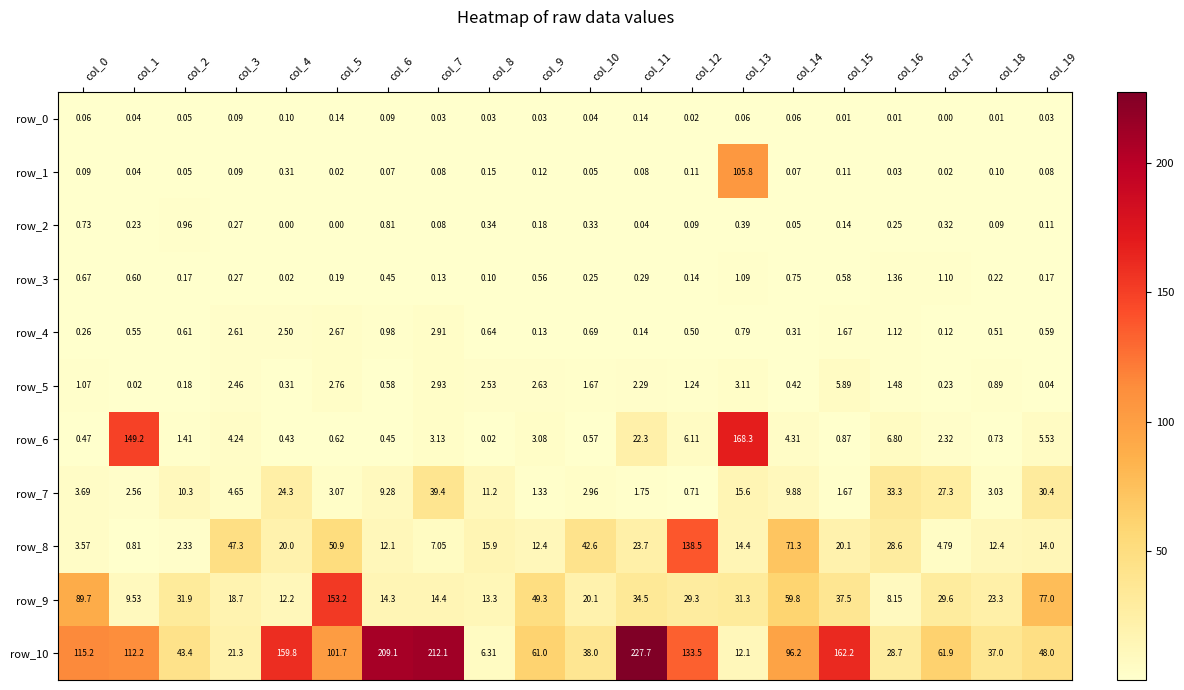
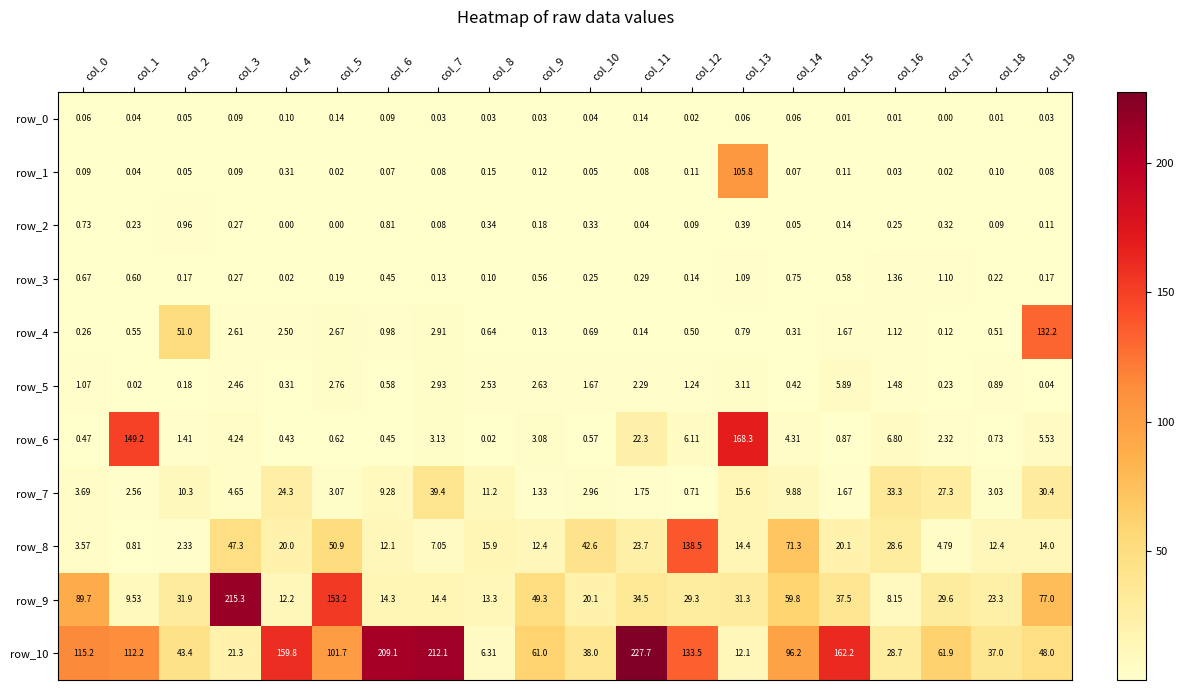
row_4, col_2: 0.61 -> 51.0
row_4, col_19: 0.59 -> 132.2
row_9, col_3: 18.7 -> 215.3
